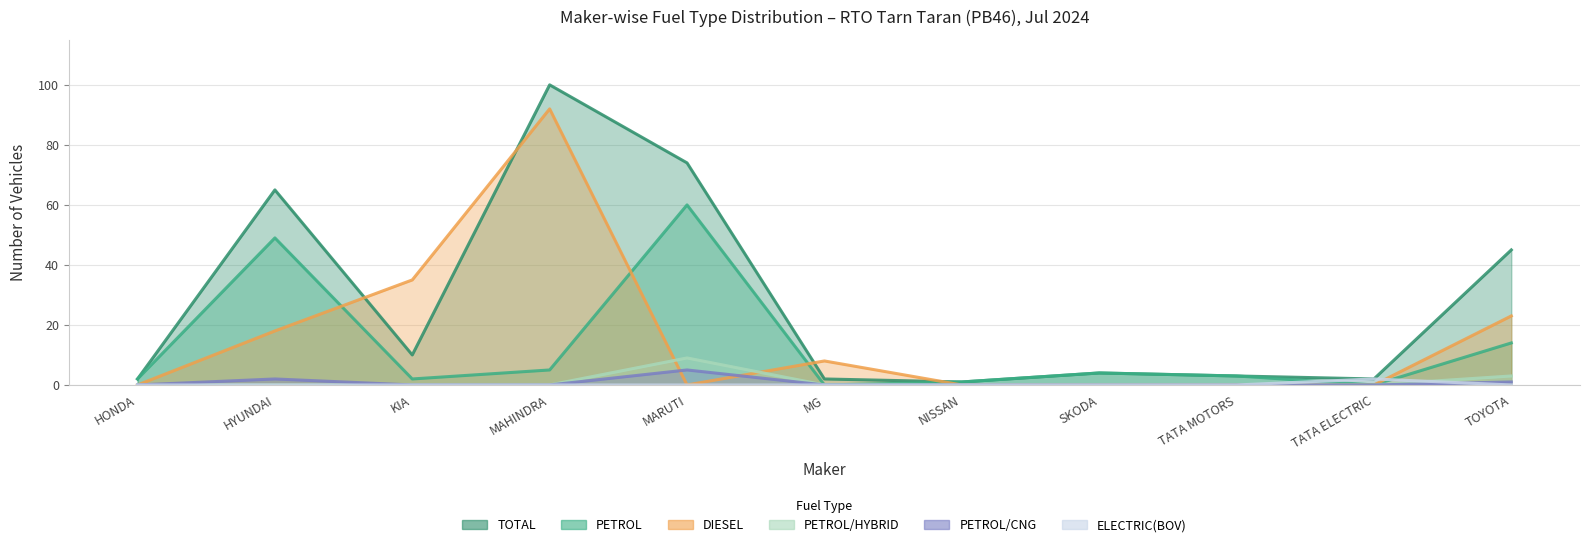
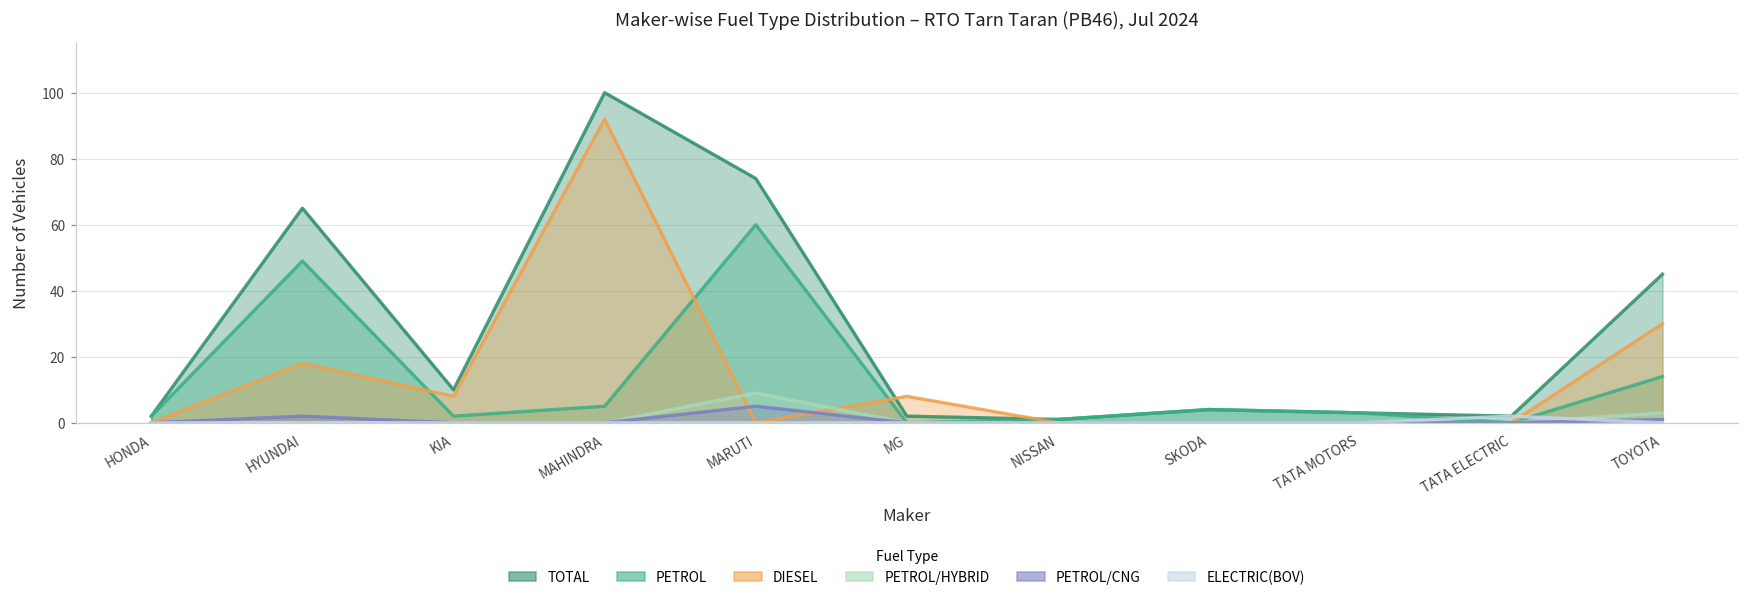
DIESEL, KIA: 35 -> 8
DIESEL, TOYOTA: 23 -> 30
